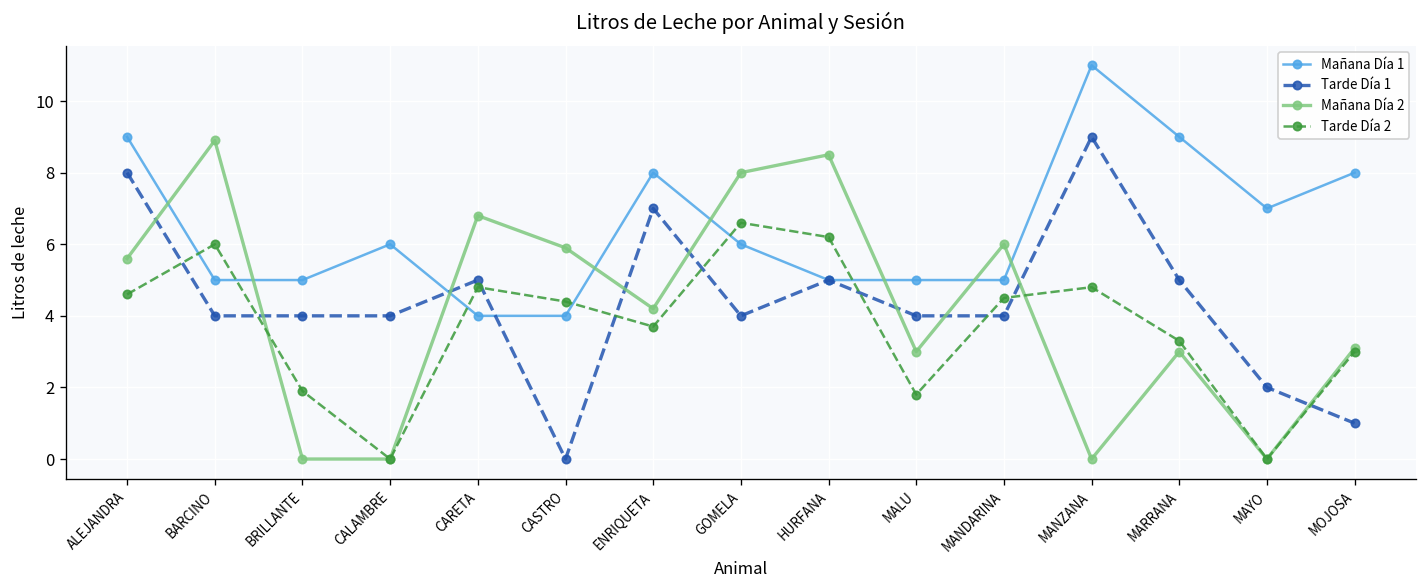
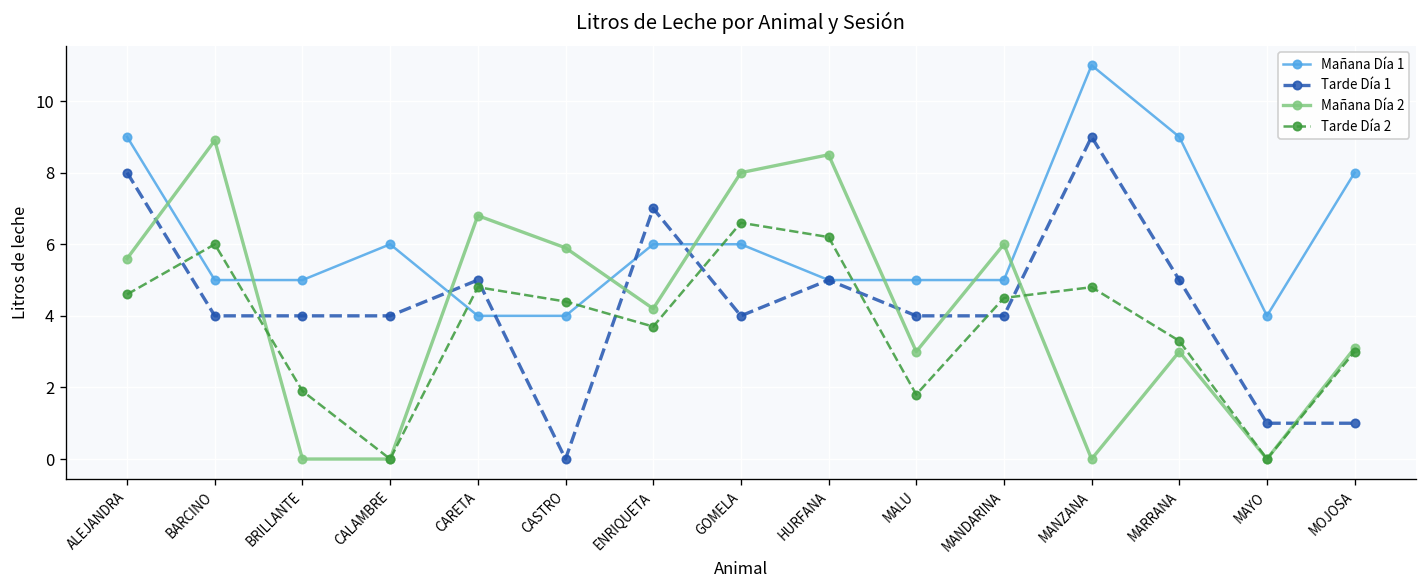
Mañana Día 1, ENRIQUETA: 8 -> 6
Mañana Día 1, MAYO: 7 -> 4
Tarde Día 1, MAYO: 2 -> 1
